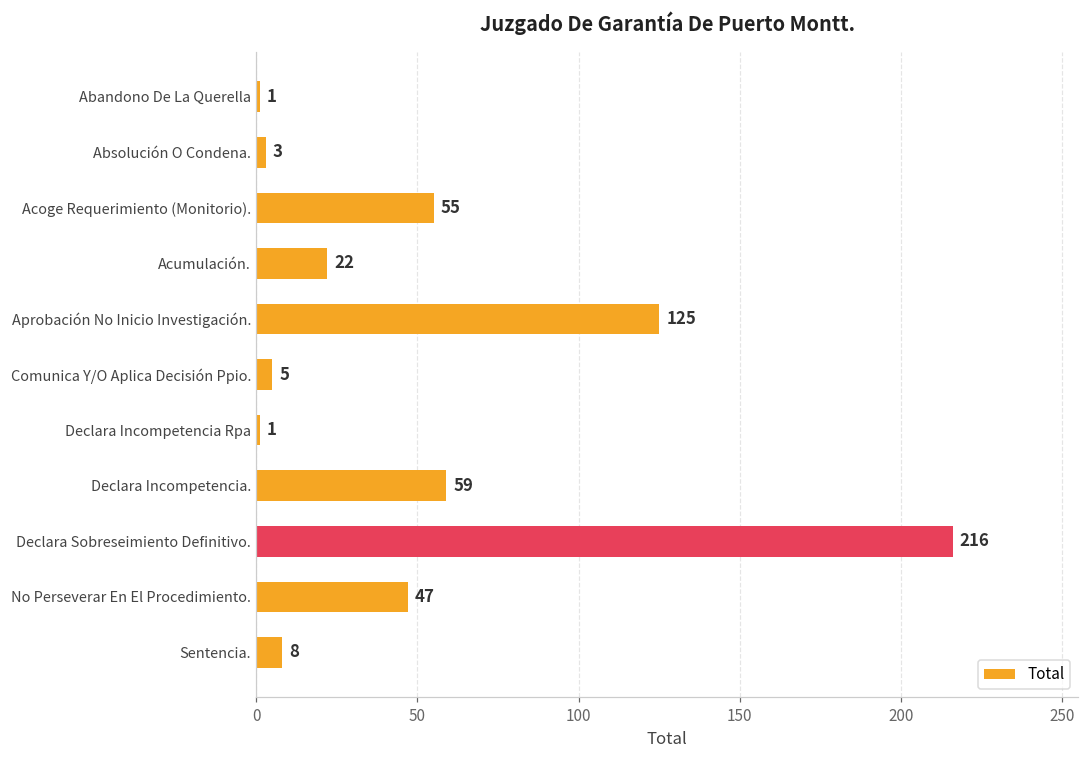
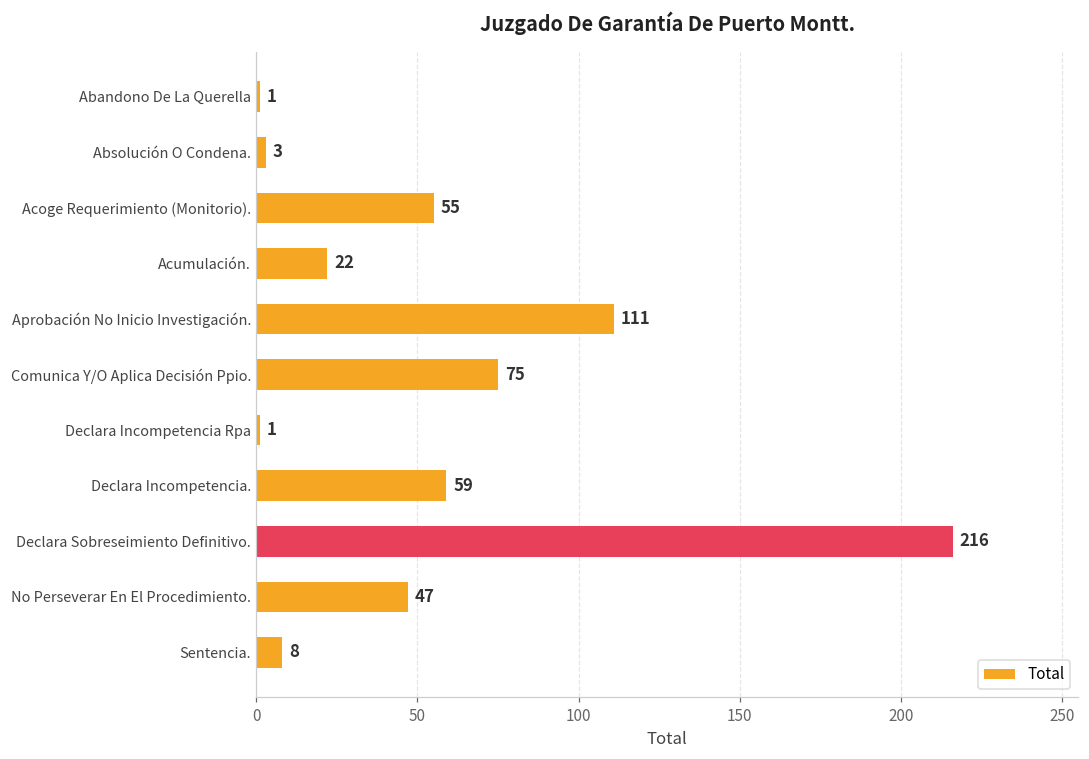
Aprobación No Inicio Investigación.: 125 -> 111
Comunica Y/O Aplica Decisión Ppio.: 5 -> 75
